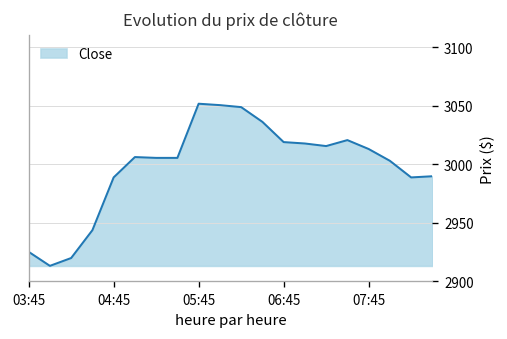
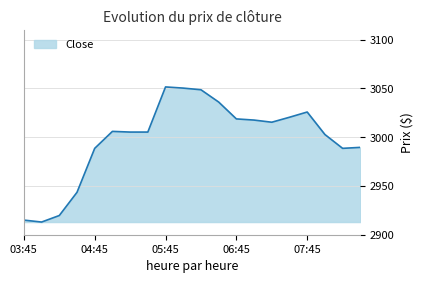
03:45: 2930 -> 2920
07:45: 3010 -> 3030
